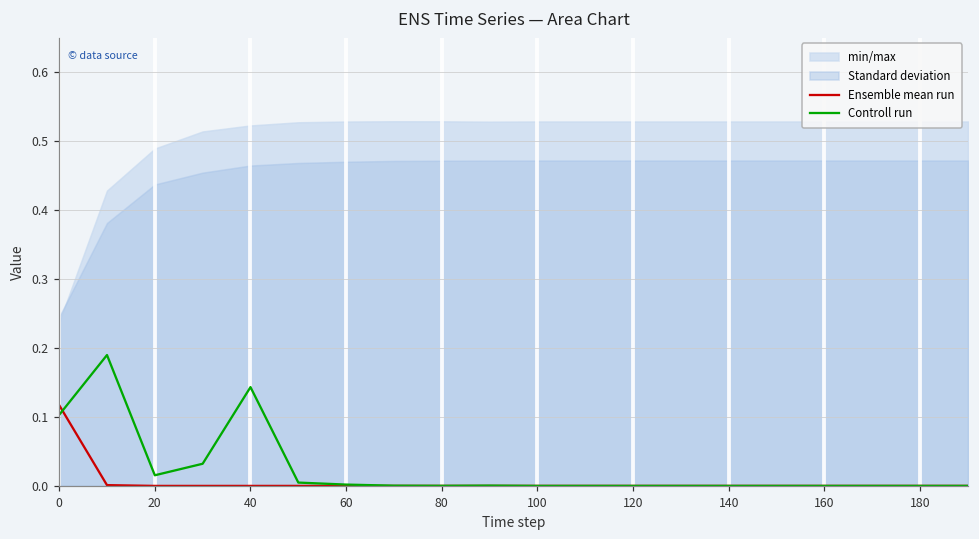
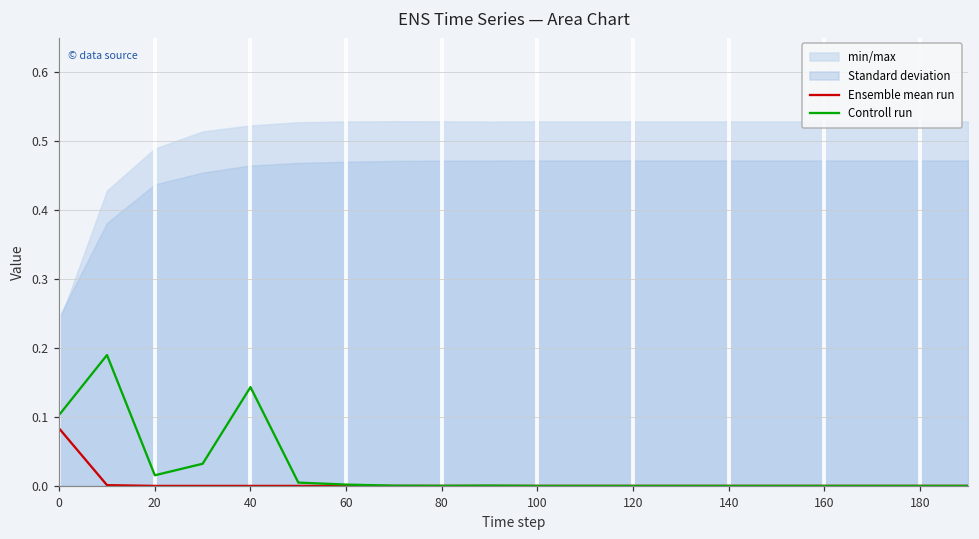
Ensemble mean run, 0: 0.12 -> 0.08
